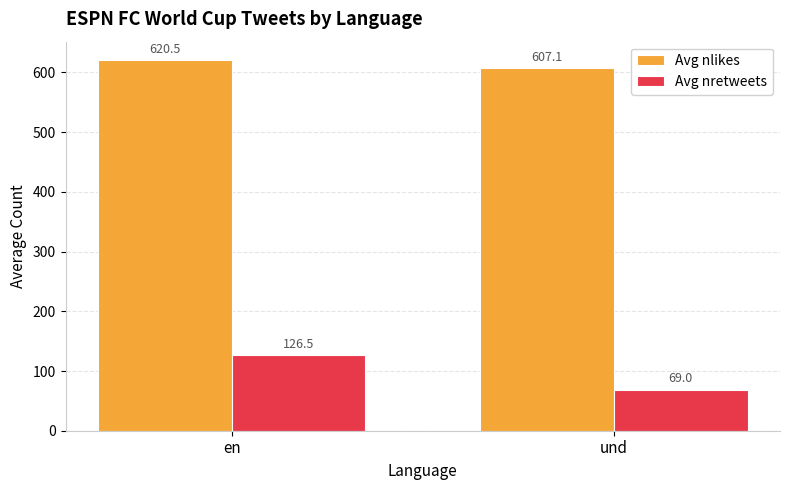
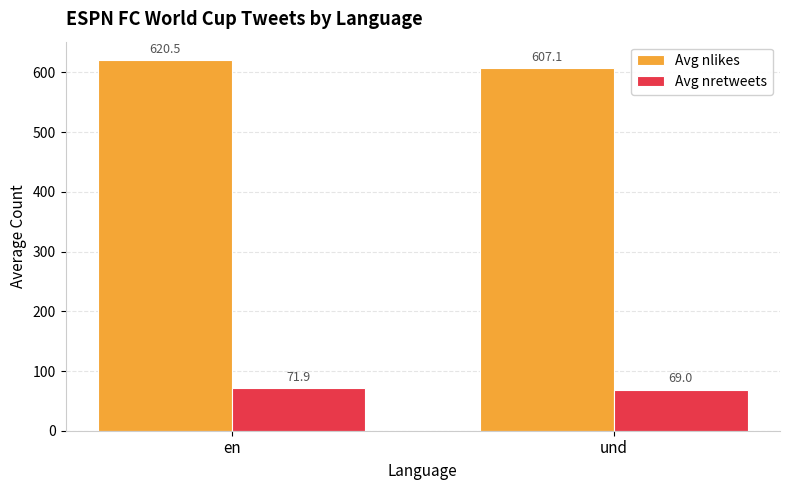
Avg nretweets, en: 126.5 -> 71.9
